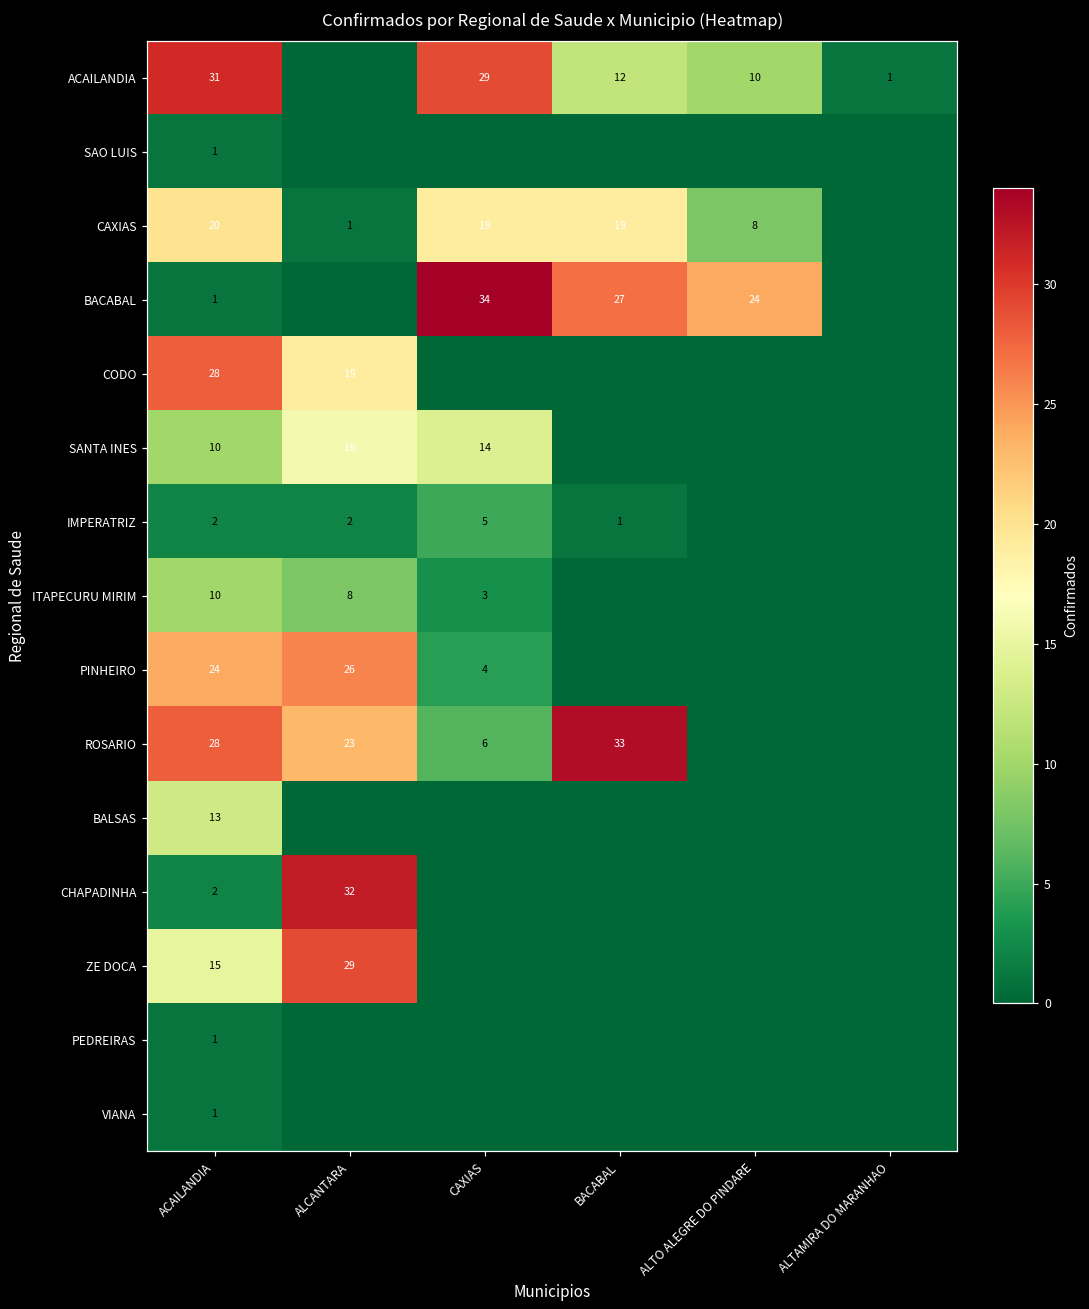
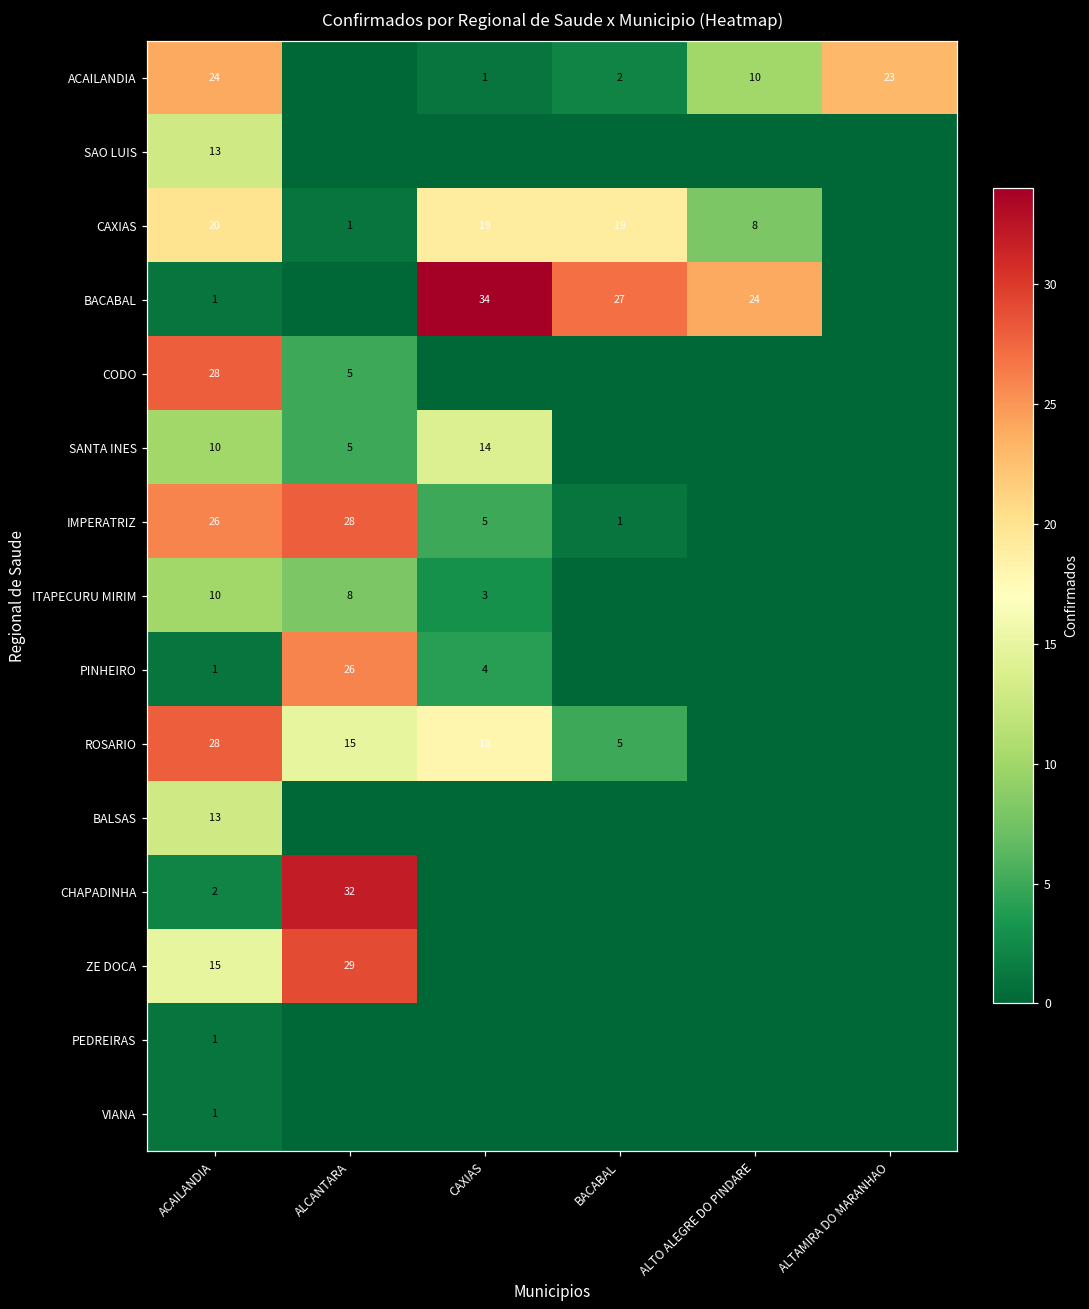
ACAILANDIA, ACAILANDIA: 31 -> 24
ACAILANDIA, CAXIAS: 29 -> 1
ACAILANDIA, BACABAL: 12 -> 2
ACAILANDIA, ALTAMIRA DO MARANHAO: 1 -> 23
SAO LUIS, ACAILANDIA: 1 -> 13
CODO, ALCANTARA: 19 -> 5
SANTA INES, ALCANTARA: 16 -> 5
IMPERATRIZ, ACAILANDIA: 2 -> 26
IMPERATRIZ, ALCANTARA: 2 -> 28
PINHEIRO, ACAILANDIA: 24 -> 1
ROSARIO, ALCANTARA: 23 -> 15
ROSARIO, CAXIAS: 6 -> 18
ROSARIO, BACABAL: 33 -> 5
